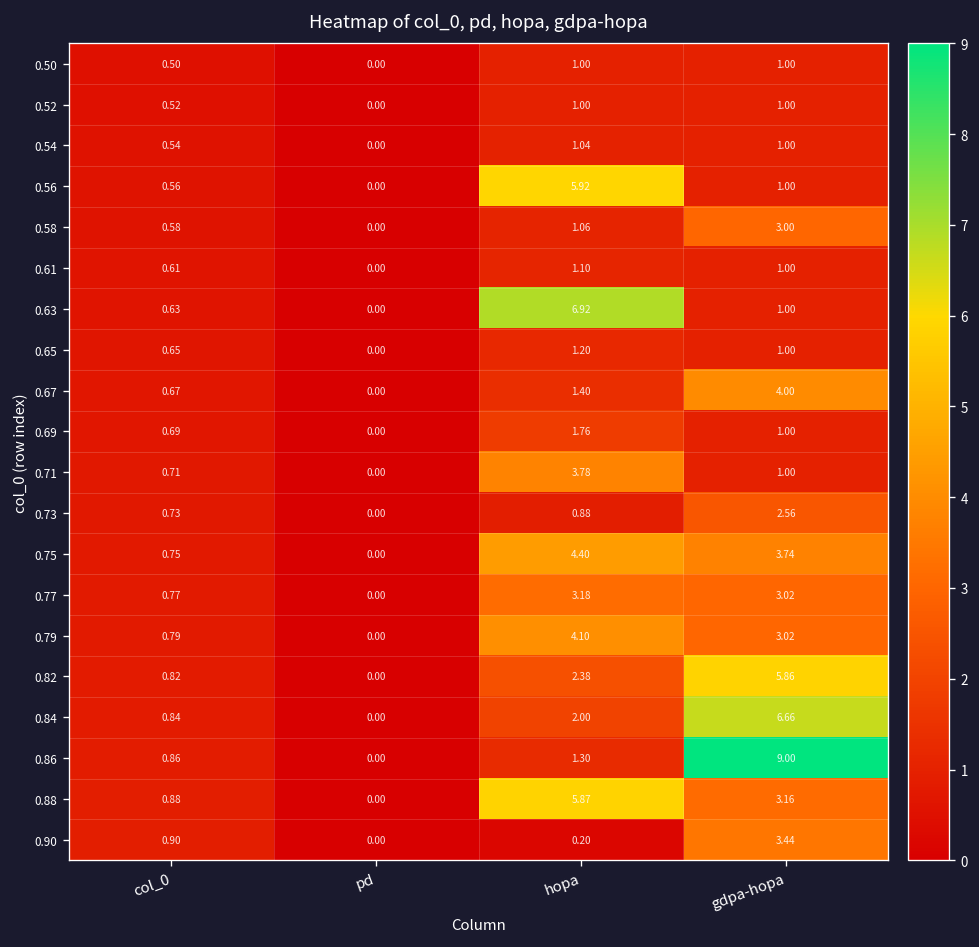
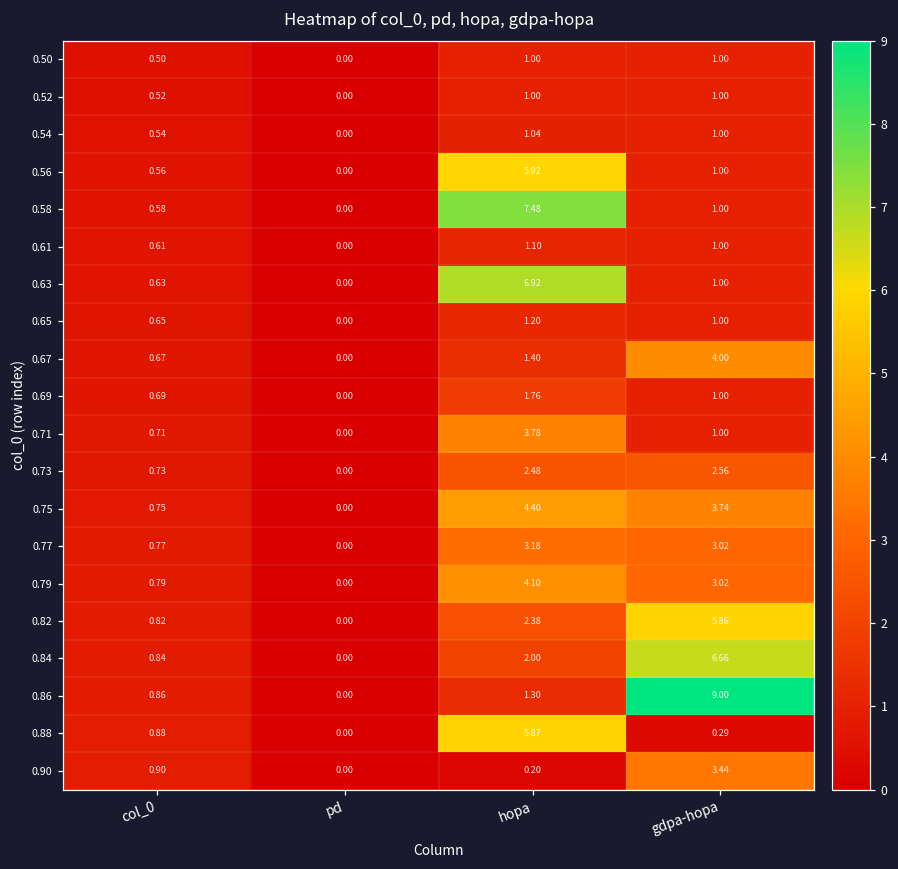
0.58, hopa: 1.06 -> 7.48
0.58, gdpa-hopa: 3.00 -> 1.00
0.73, hopa: 0.88 -> 2.48
0.88, gdpa-hopa: 3.16 -> 0.29
